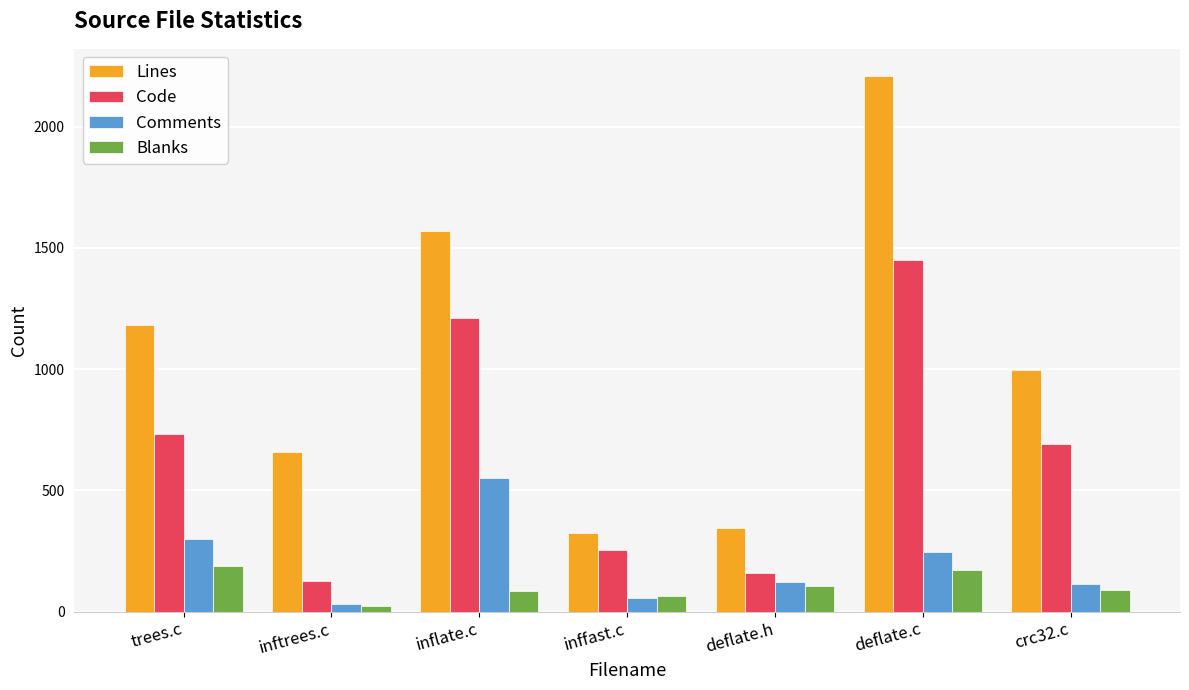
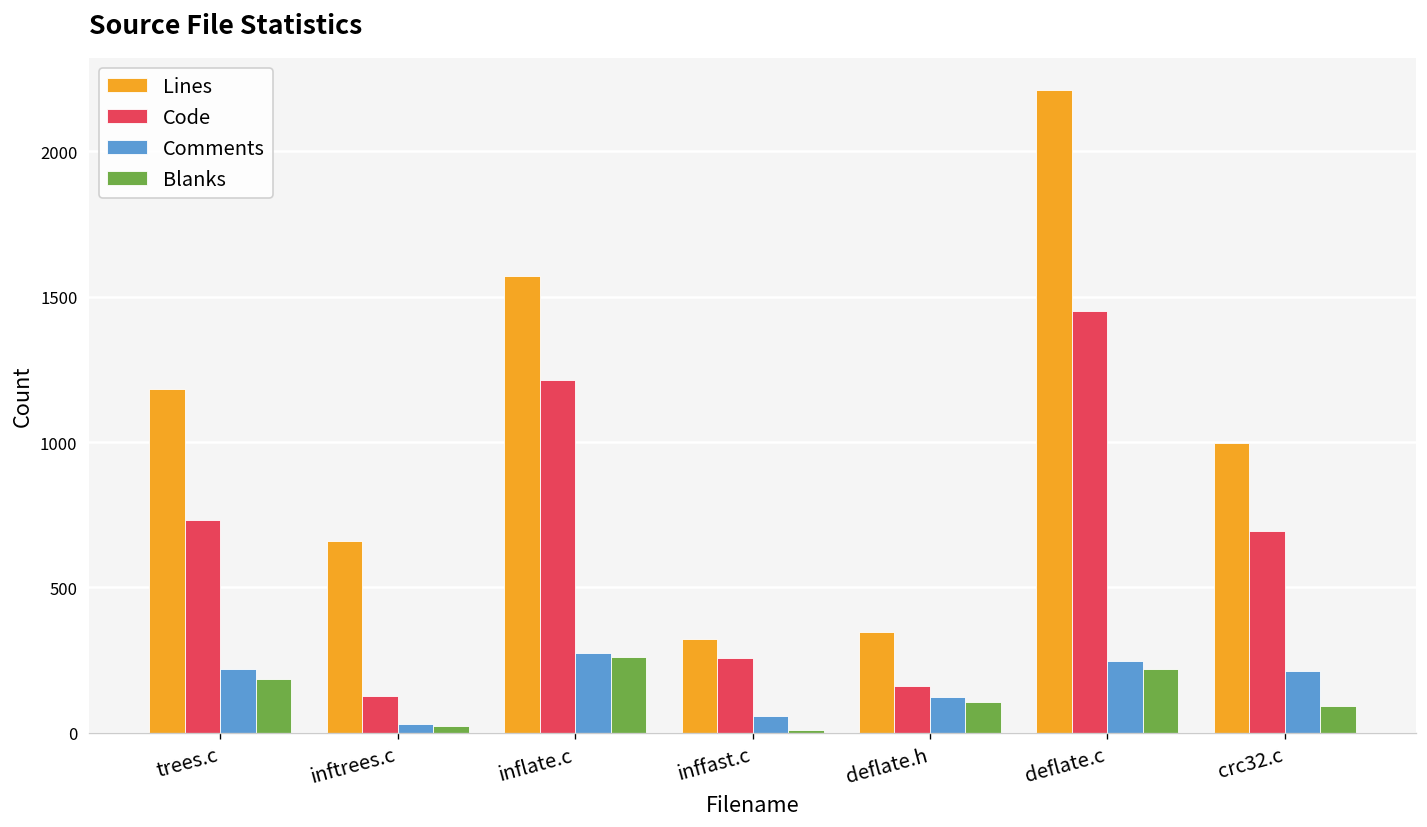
Comments, trees.c: 300 -> 220
Comments, inflate.c: 550 -> 270
Blanks, inflate.c: 80 -> 260
Blanks, inffast.c: 60 -> 10
Blanks, deflate.c: 170 -> 220
Comments, crc32.c: 110 -> 210
